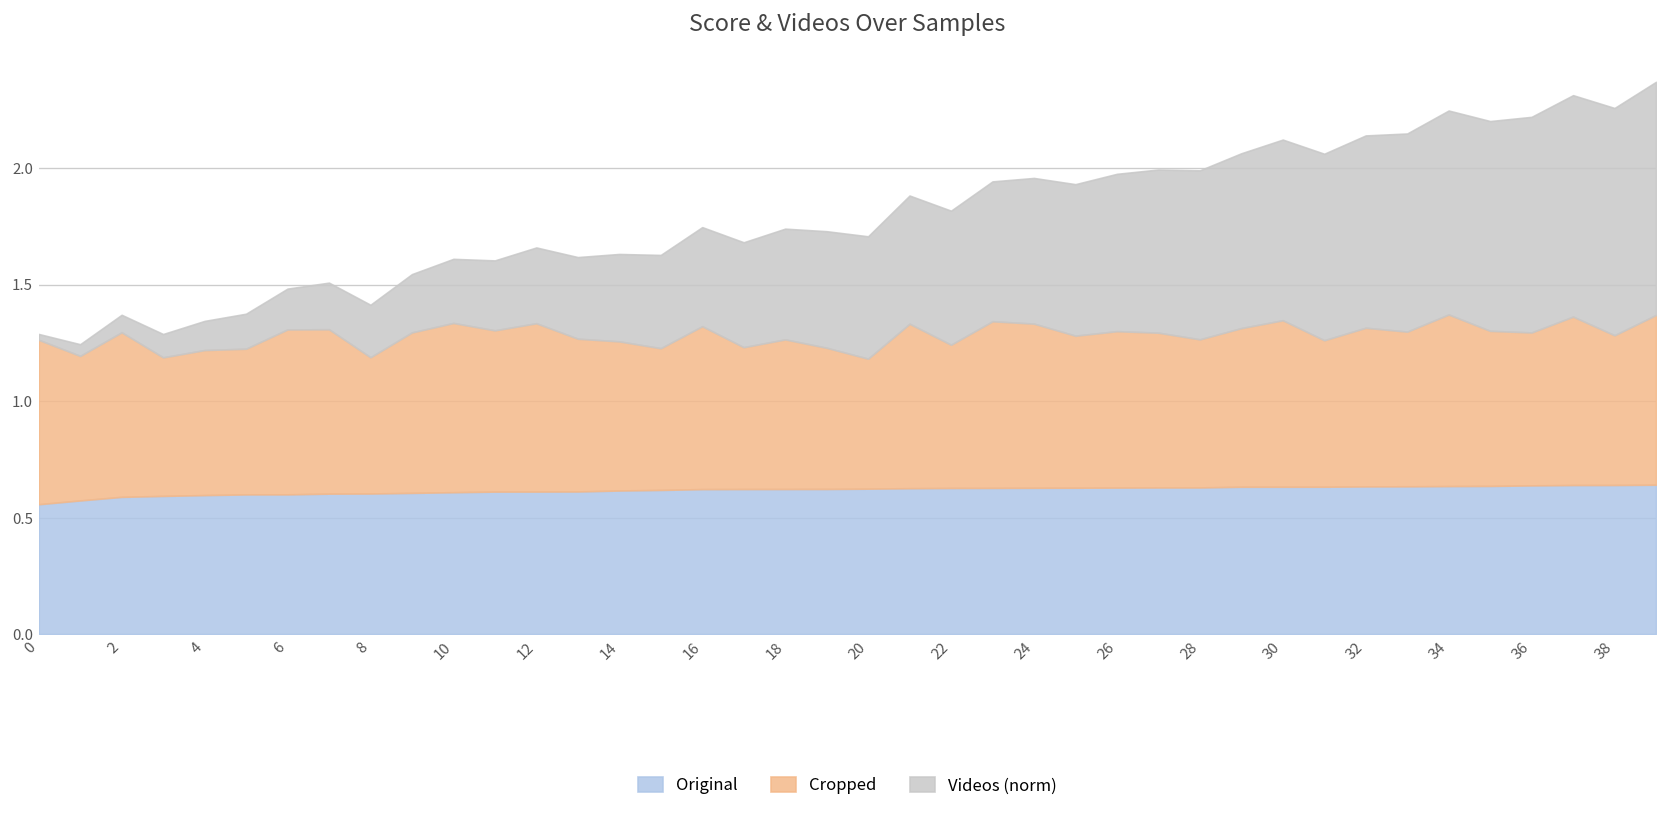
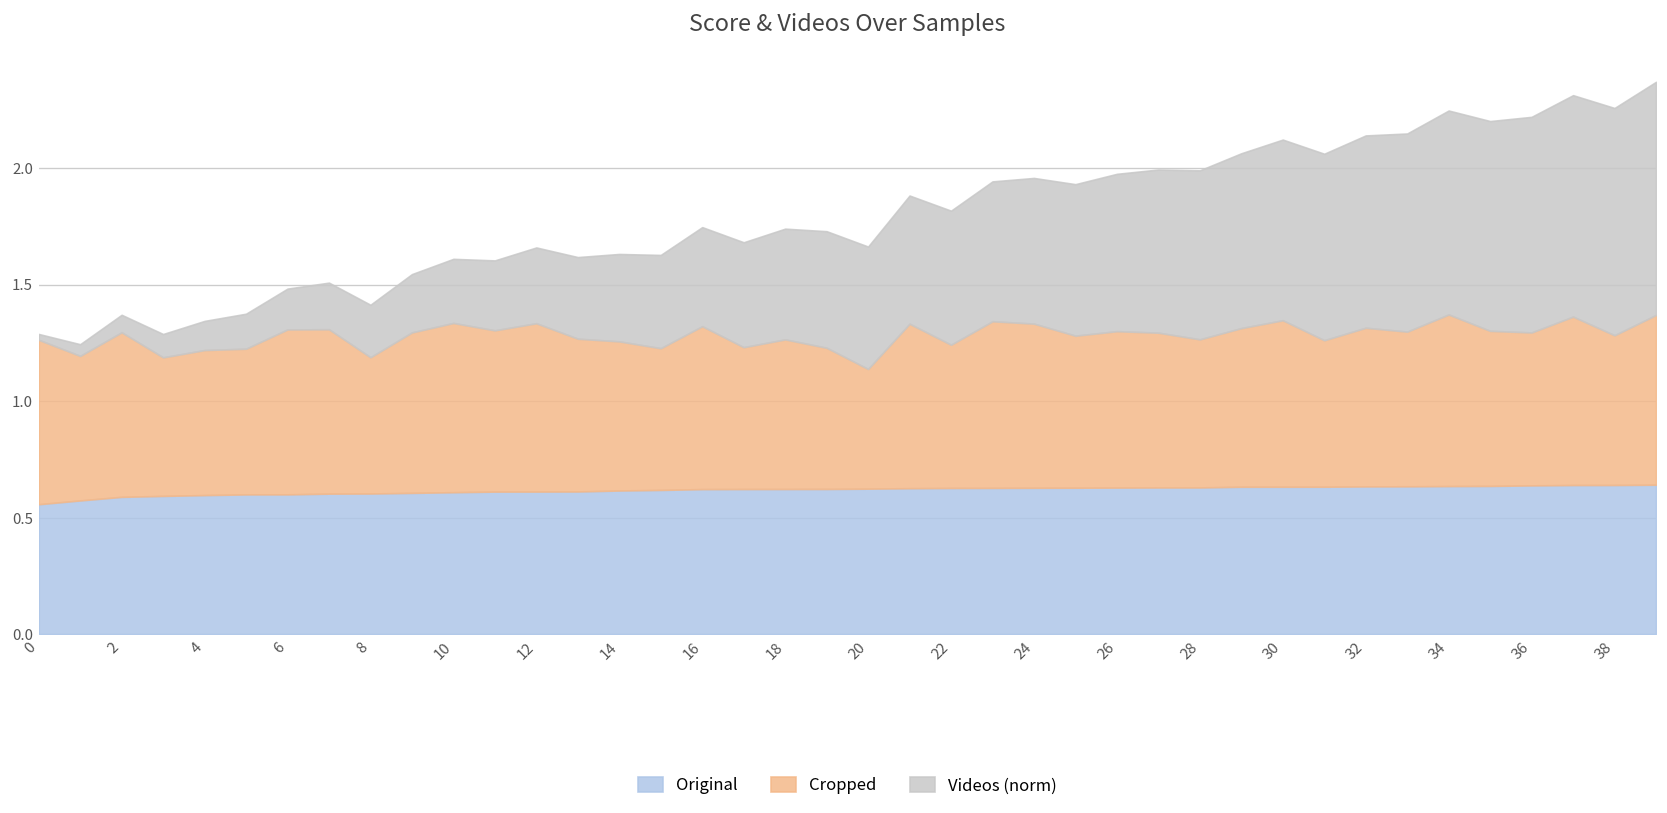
Cropped, 20: 0.56 -> 0.51
